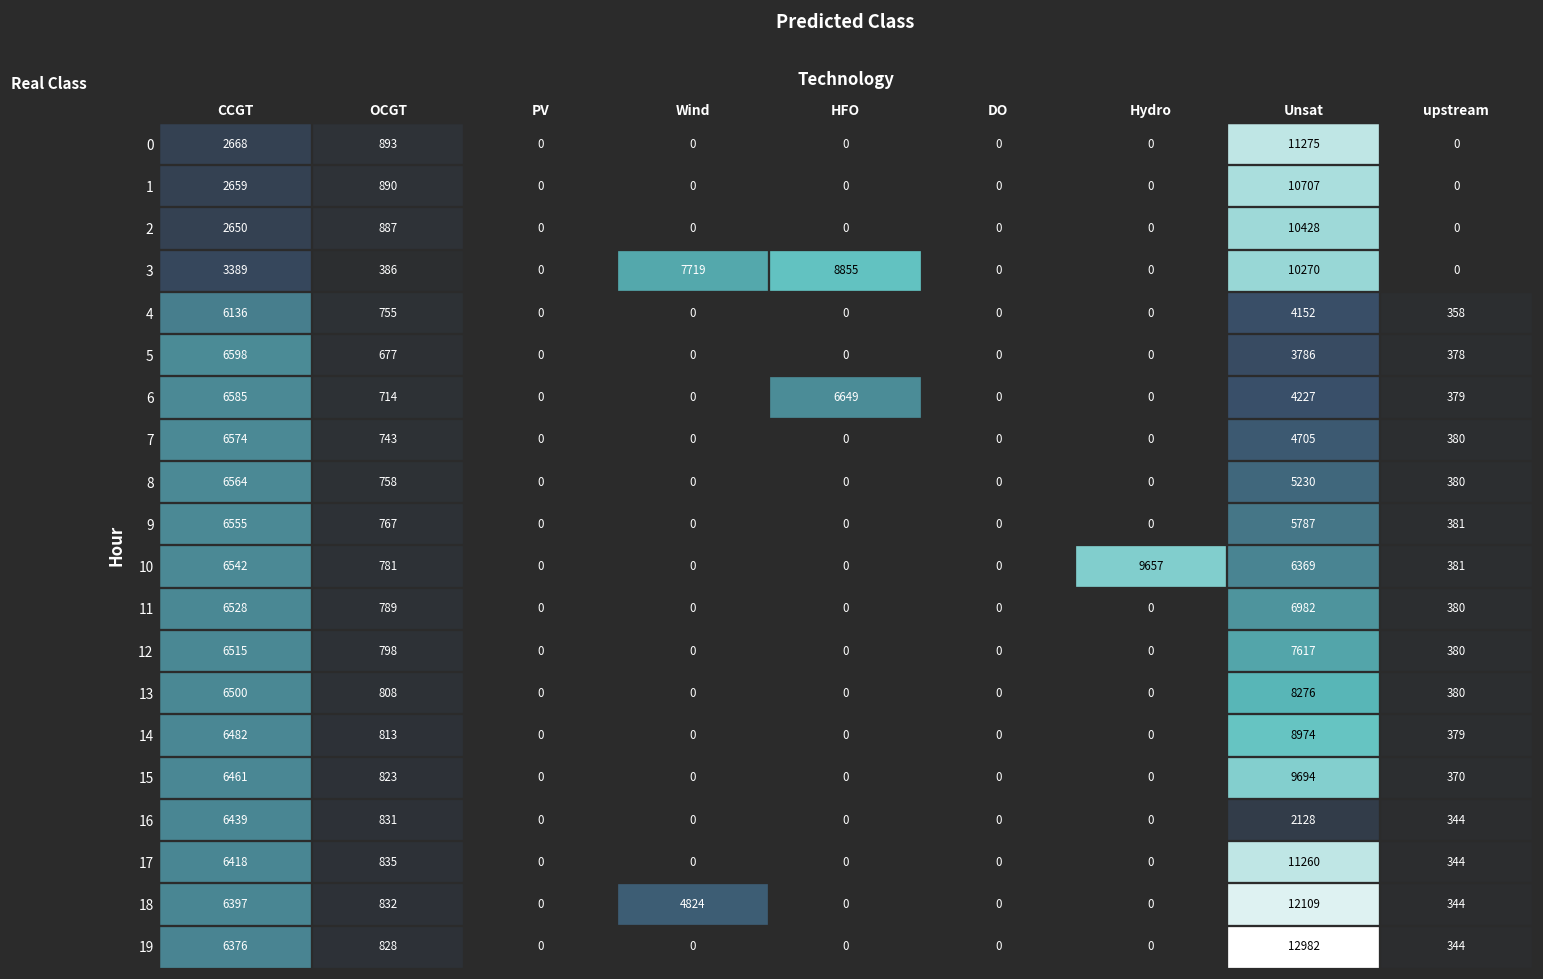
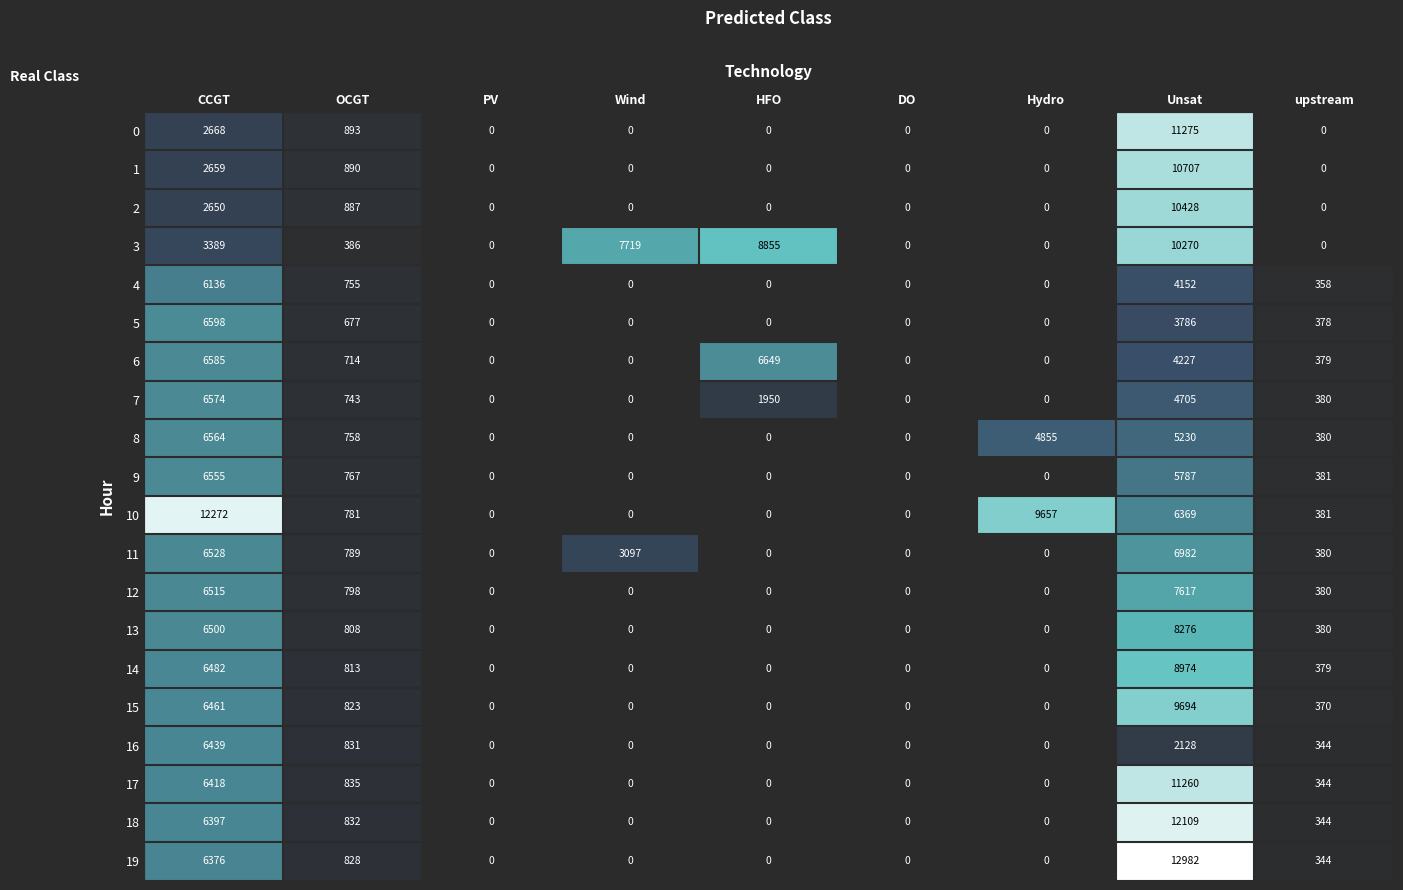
7, HFO: 0 -> 1950
8, Hydro: 0 -> 4855
10, CCGT: 6542 -> 12272
11, Wind: 0 -> 3097
18, Wind: 4824 -> 0
